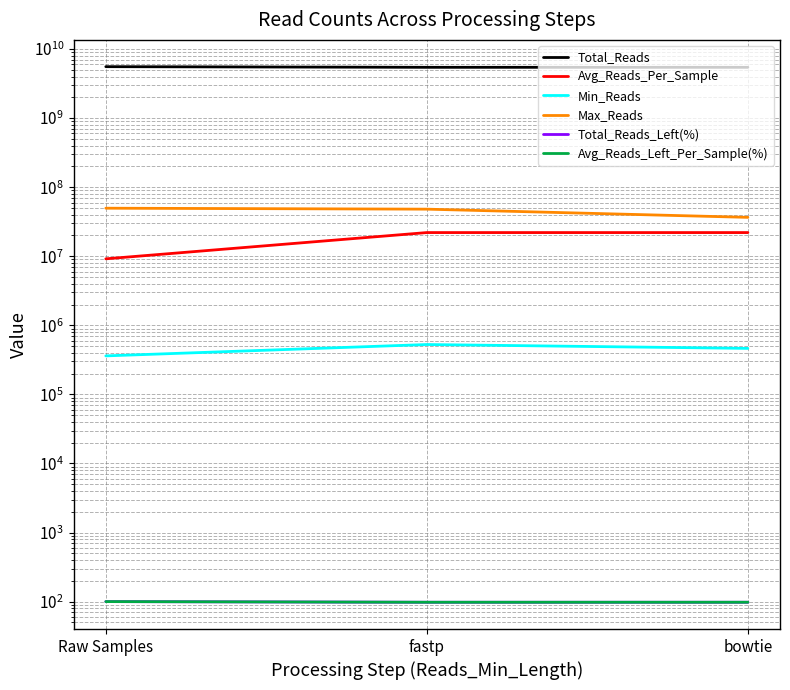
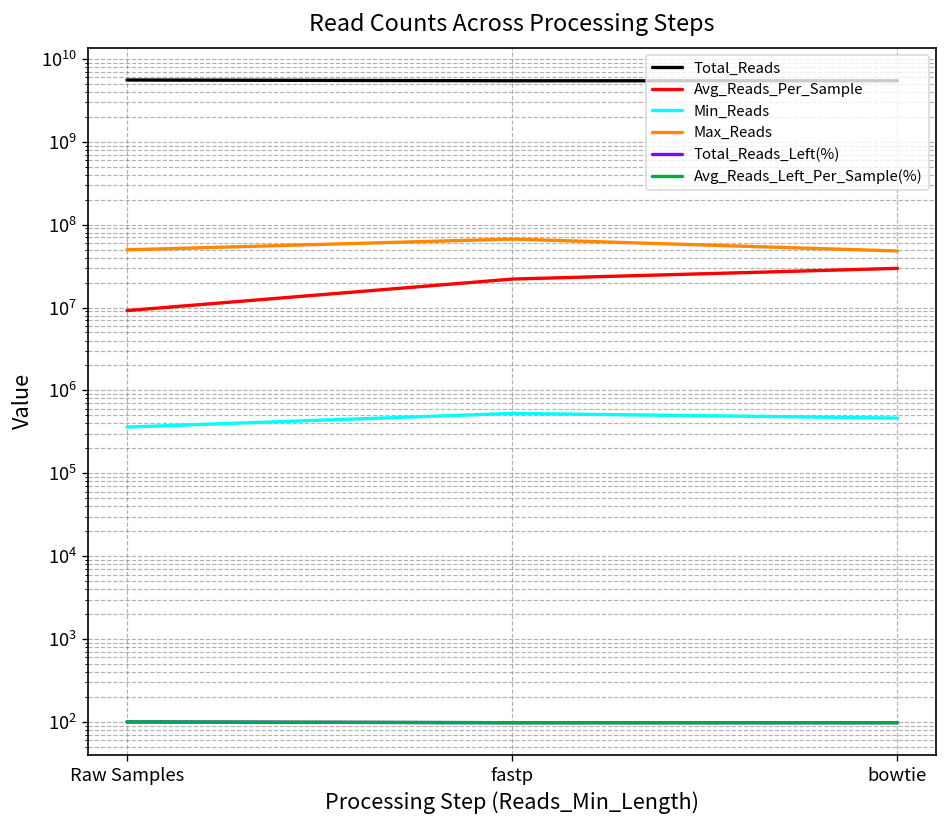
Max_Reads, fastp: 50000000 -> 70000000
Avg_Reads_Per_Sample, bowtie: 22000000 -> 30000000
Max_Reads, bowtie: 40000000 -> 50000000
